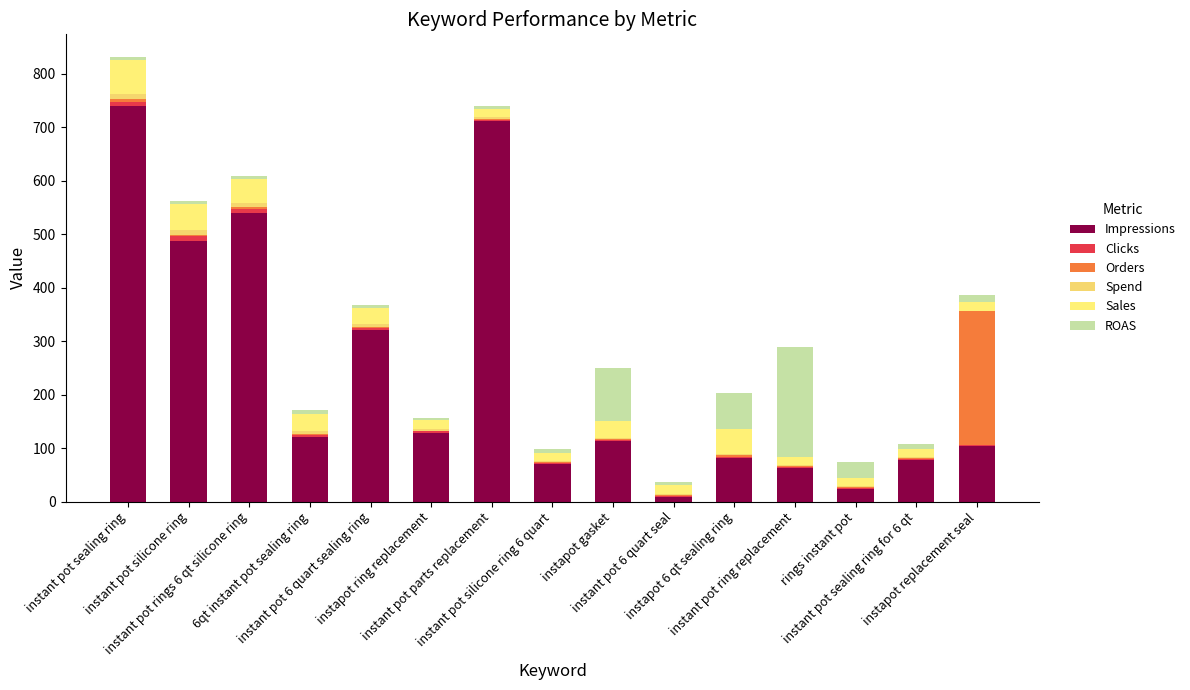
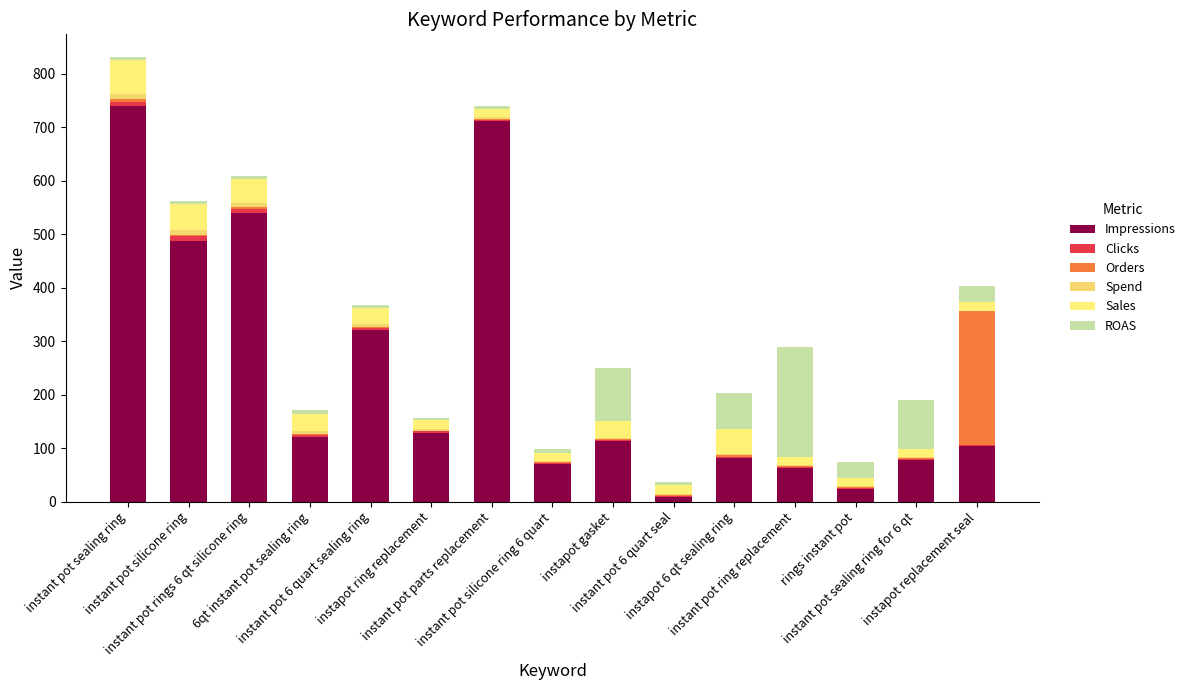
ROAS, instant pot sealing ring for 6 qt: 10 -> 90
ROAS, instapot replacement seal: 10 -> 30
